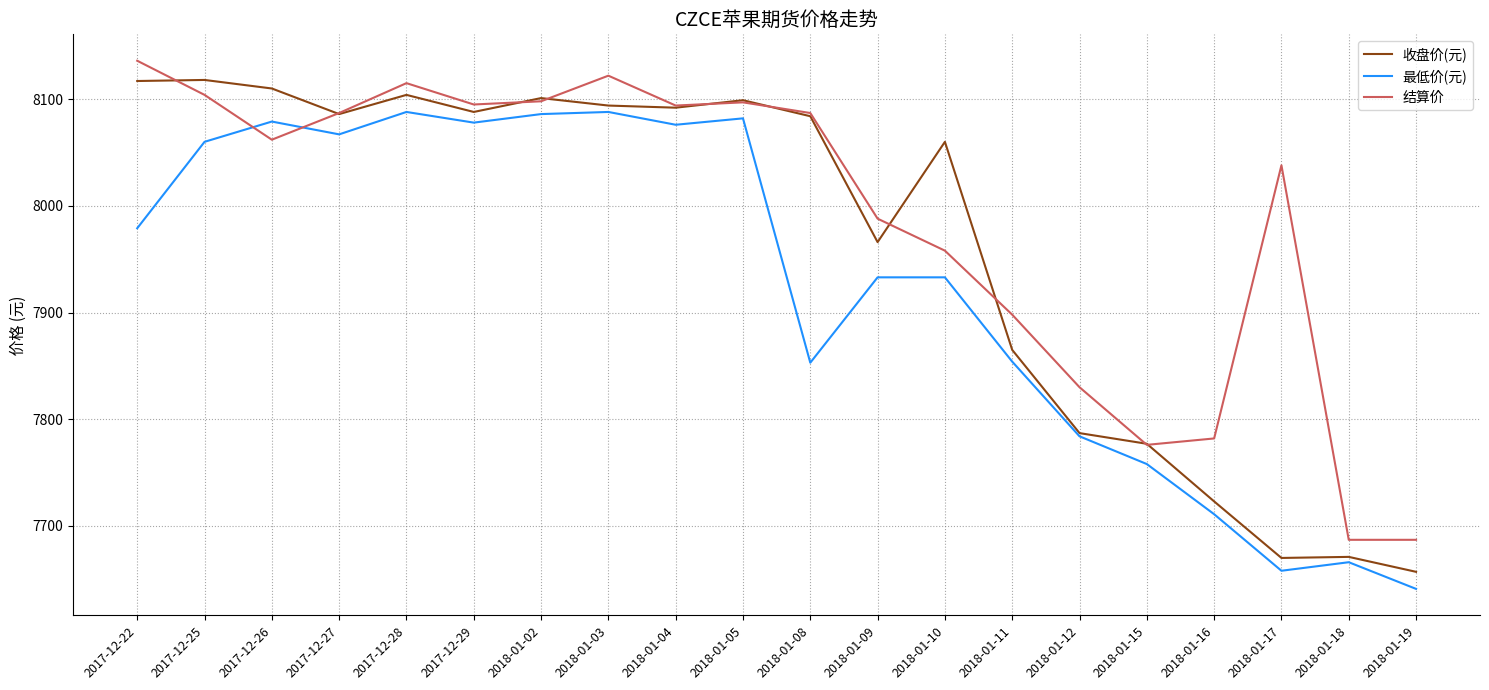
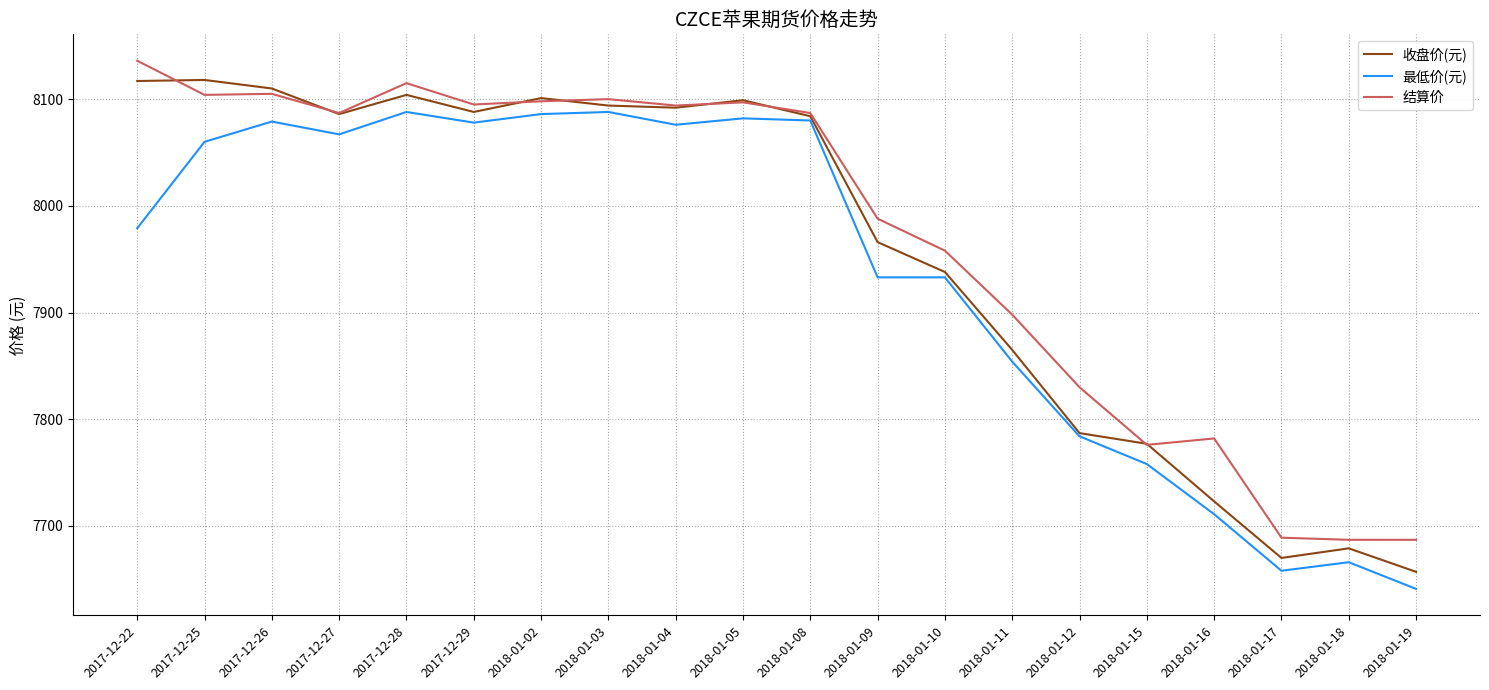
结算价, 2017-12-26: 8062 -> 8105
结算价, 2018-01-03: 8122 -> 8100
最低价(元), 2018-01-08: 7853 -> 8080
收盘价(元), 2018-01-10: 8060 -> 7938
结算价, 2018-01-17: 8038 -> 7689
收盘价(元), 2018-01-18: 7671 -> 7679
